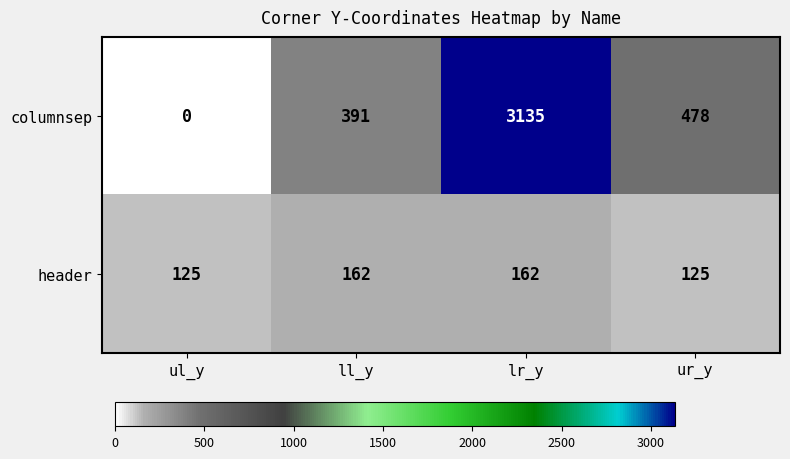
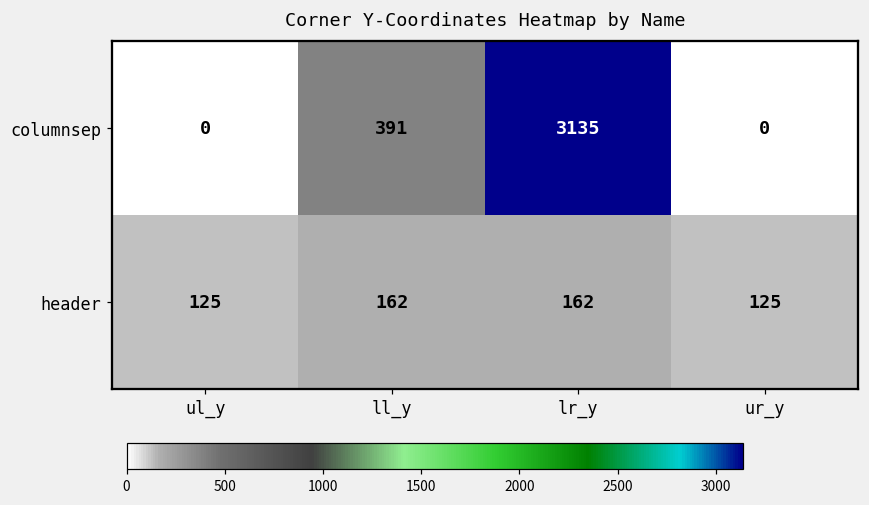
columnsep, ur_y: 478 -> 0
